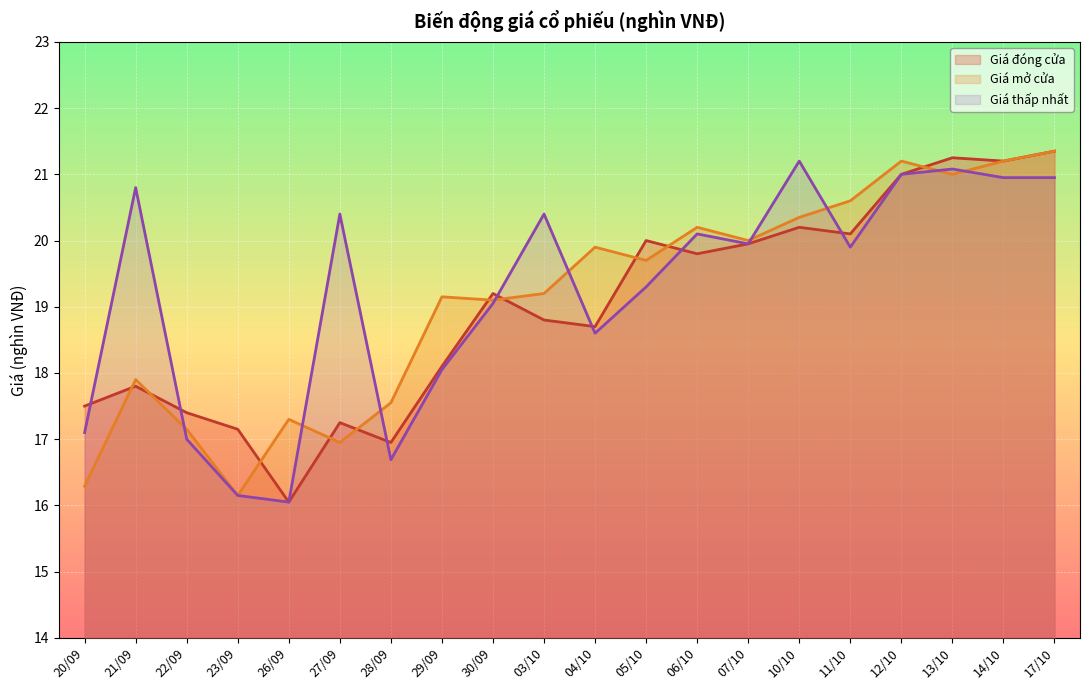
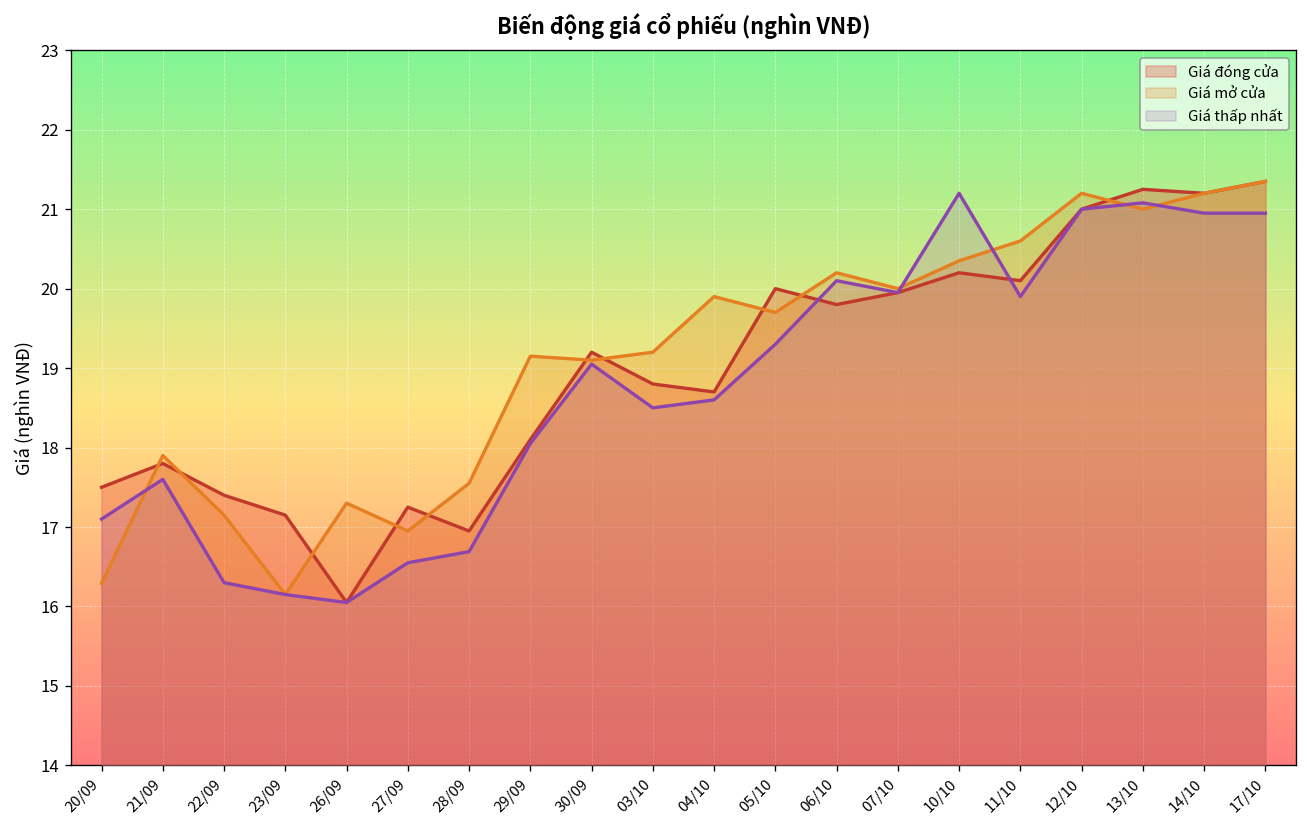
Giá thấp nhất, 21/09: 20.8 -> 17.6
Giá thấp nhất, 22/09: 17.0 -> 16.3
Giá thấp nhất, 27/09: 20.4 -> 16.6
Giá thấp nhất, 03/10: 20.4 -> 18.5
